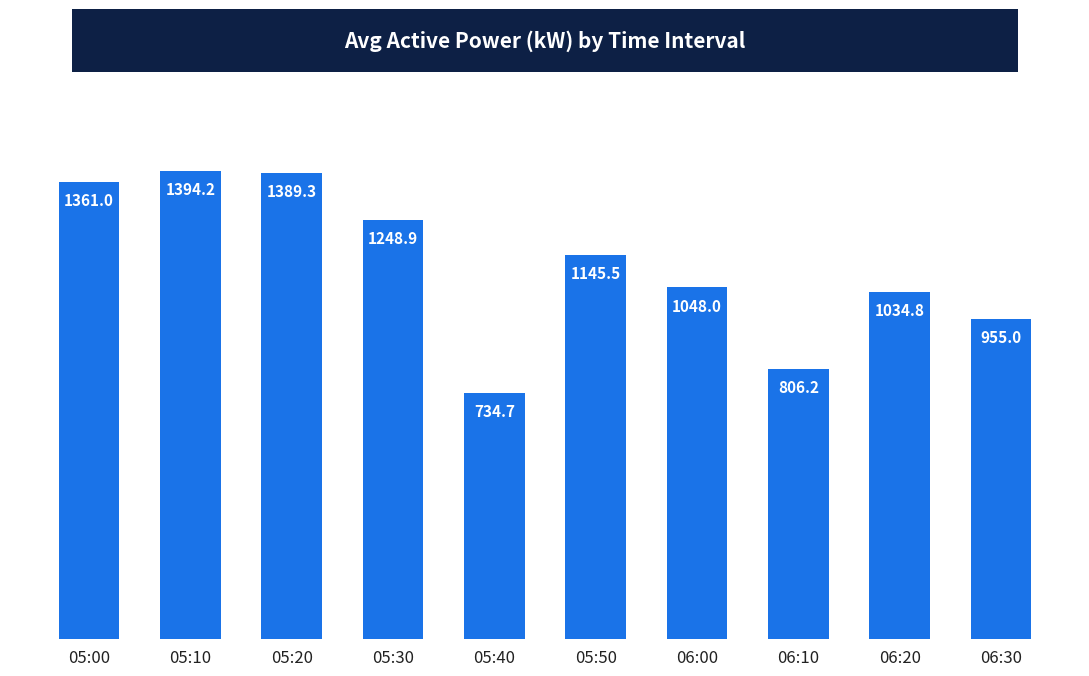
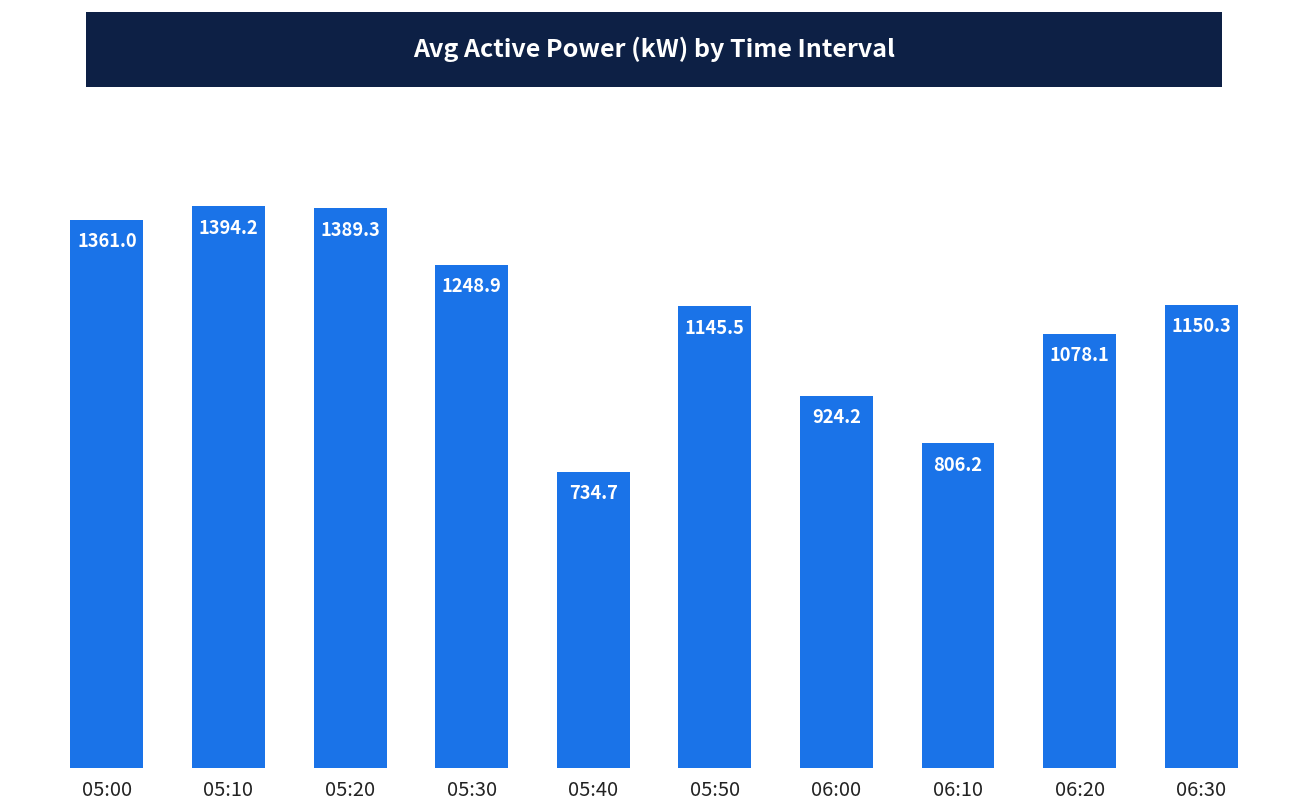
06:00: 1048.0 -> 924.2
06:20: 1034.8 -> 1078.1
06:30: 955.0 -> 1150.3
